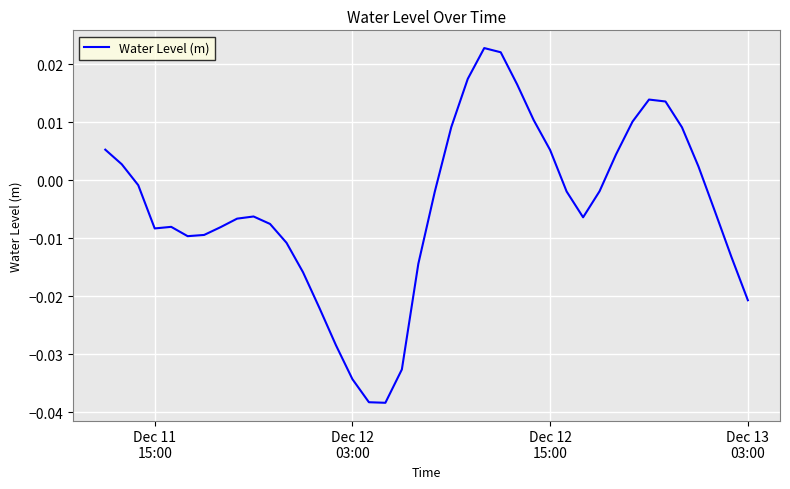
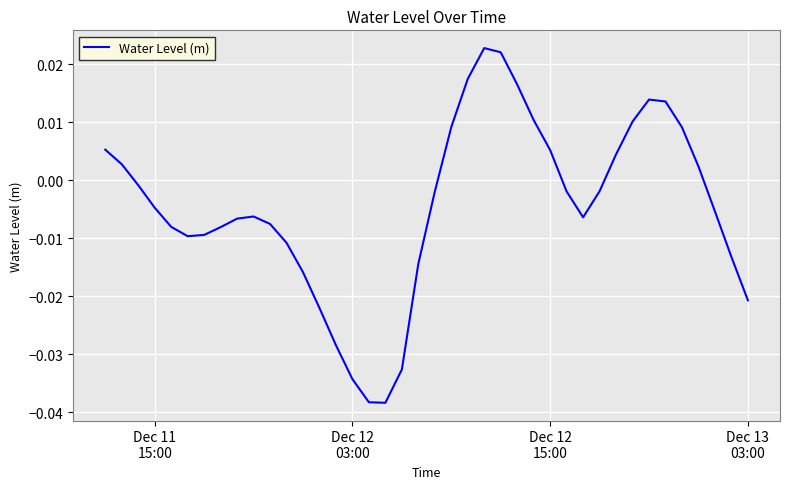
Dec 11 15:00: -0.008 -> -0.005
